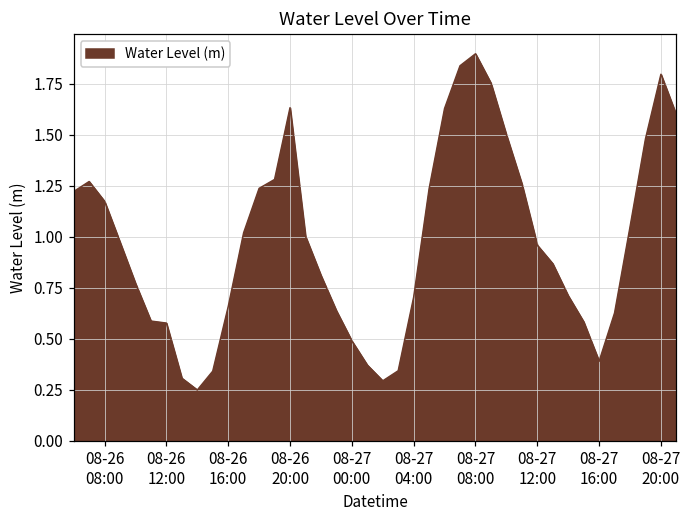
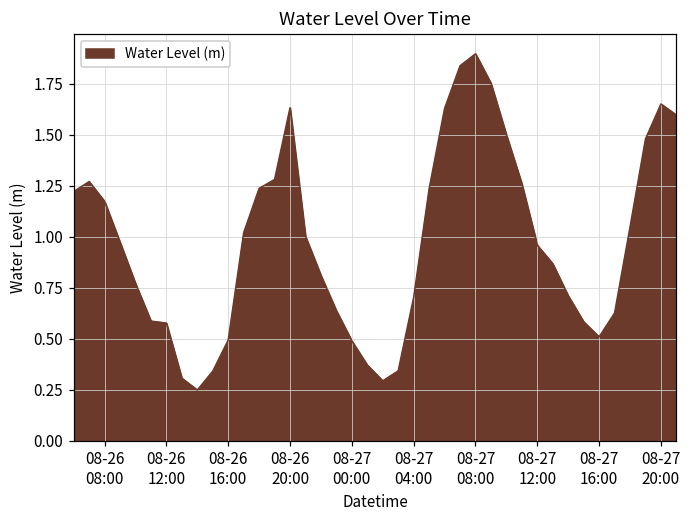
08-26 16:00: 0.66 -> 0.49
08-27 16:00: 0.39 -> 0.51
08-27 20:00: 1.80 -> 1.65
